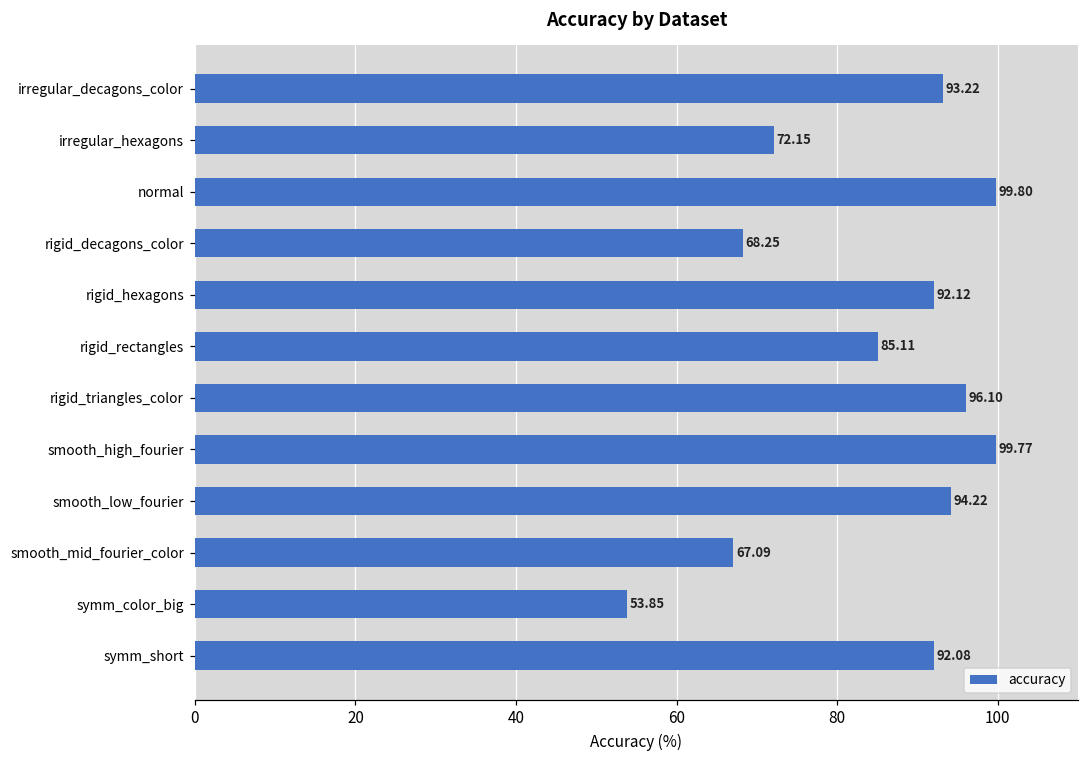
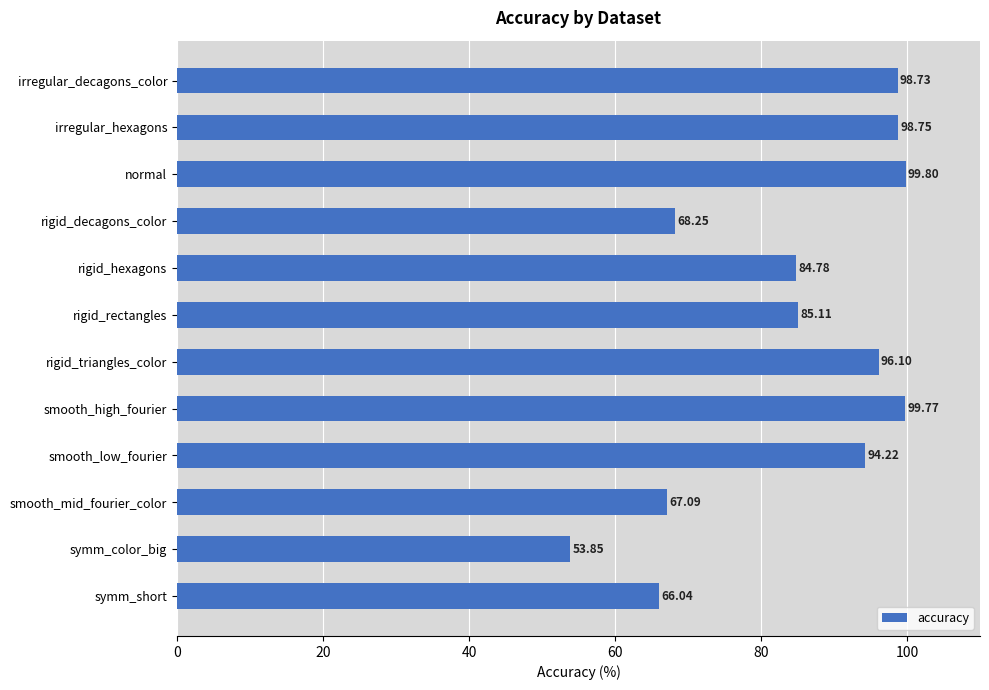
irregular_decagons_color: 93.22 -> 98.73
irregular_hexagons: 72.15 -> 98.75
rigid_hexagons: 92.12 -> 84.78
symm_short: 92.08 -> 66.04
